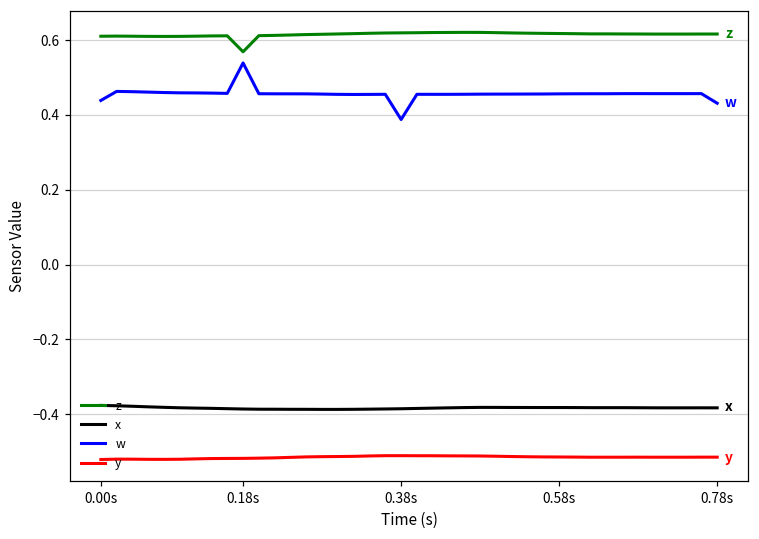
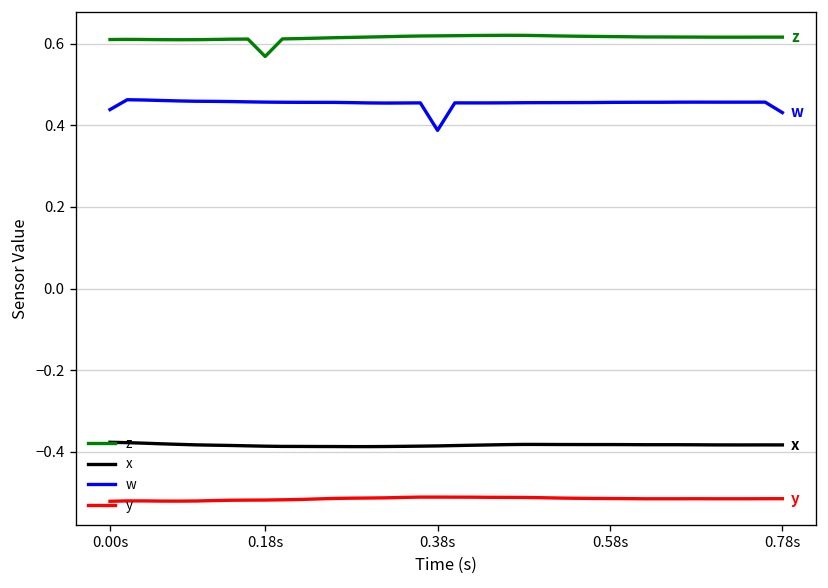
w, 0.18s: 0.54 -> 0.46
